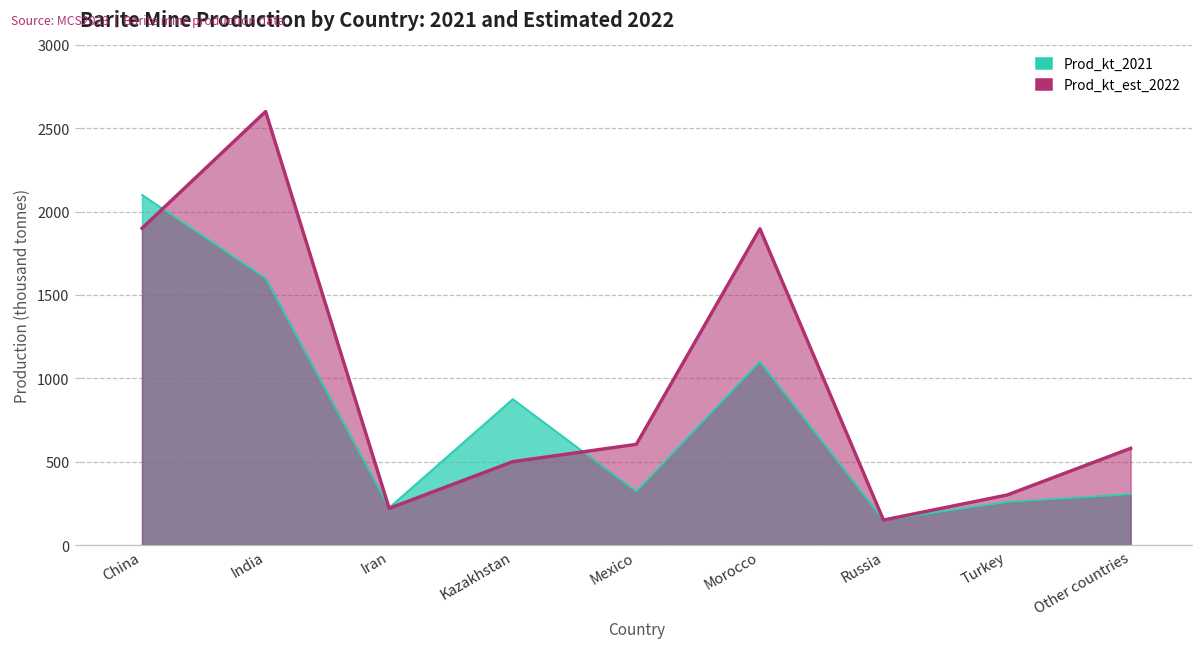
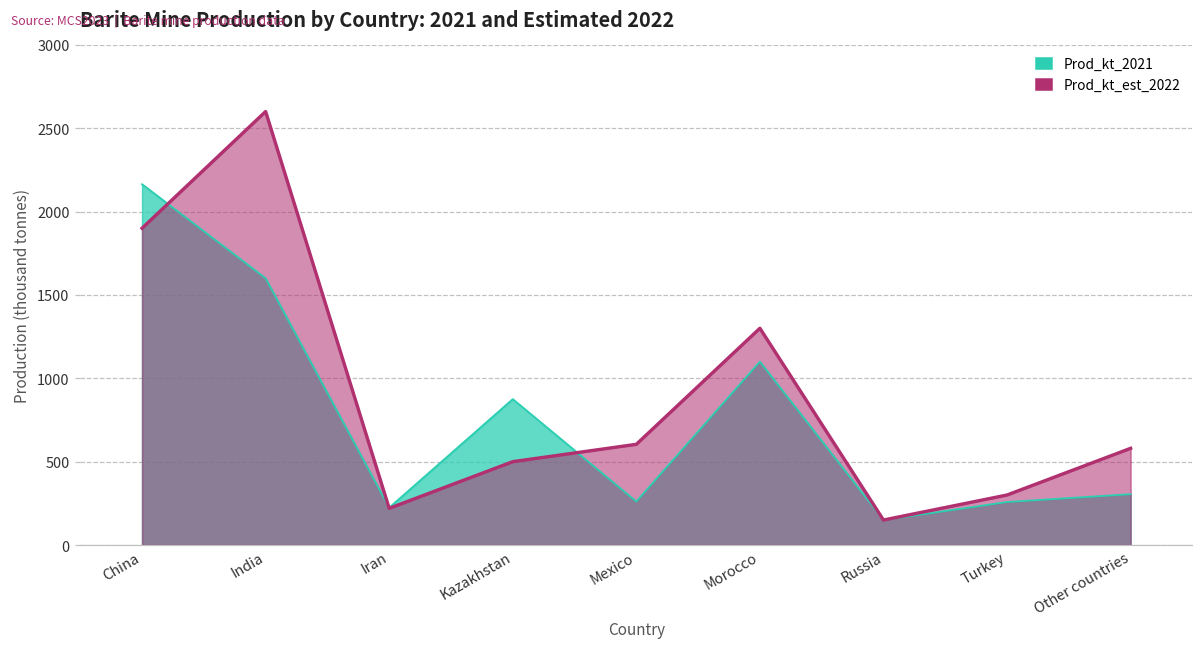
Prod_kt_2021, China: 2100 -> 2160
Prod_kt_2021, Mexico: 320 -> 260
Prod_kt_est_2022, Morocco: 1900 -> 1300
